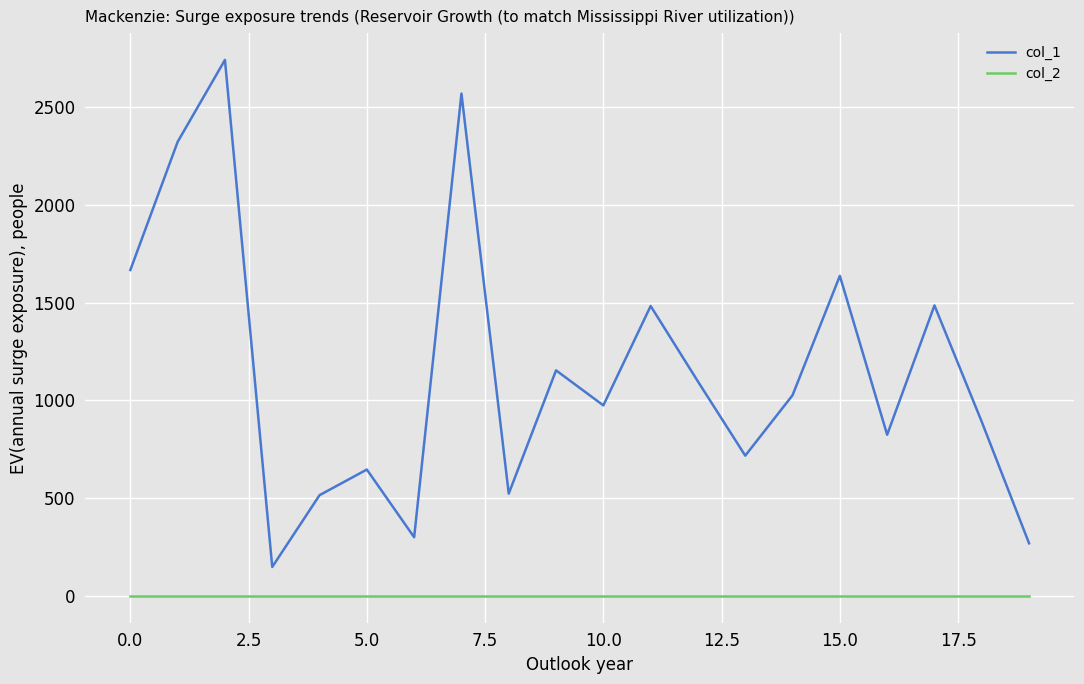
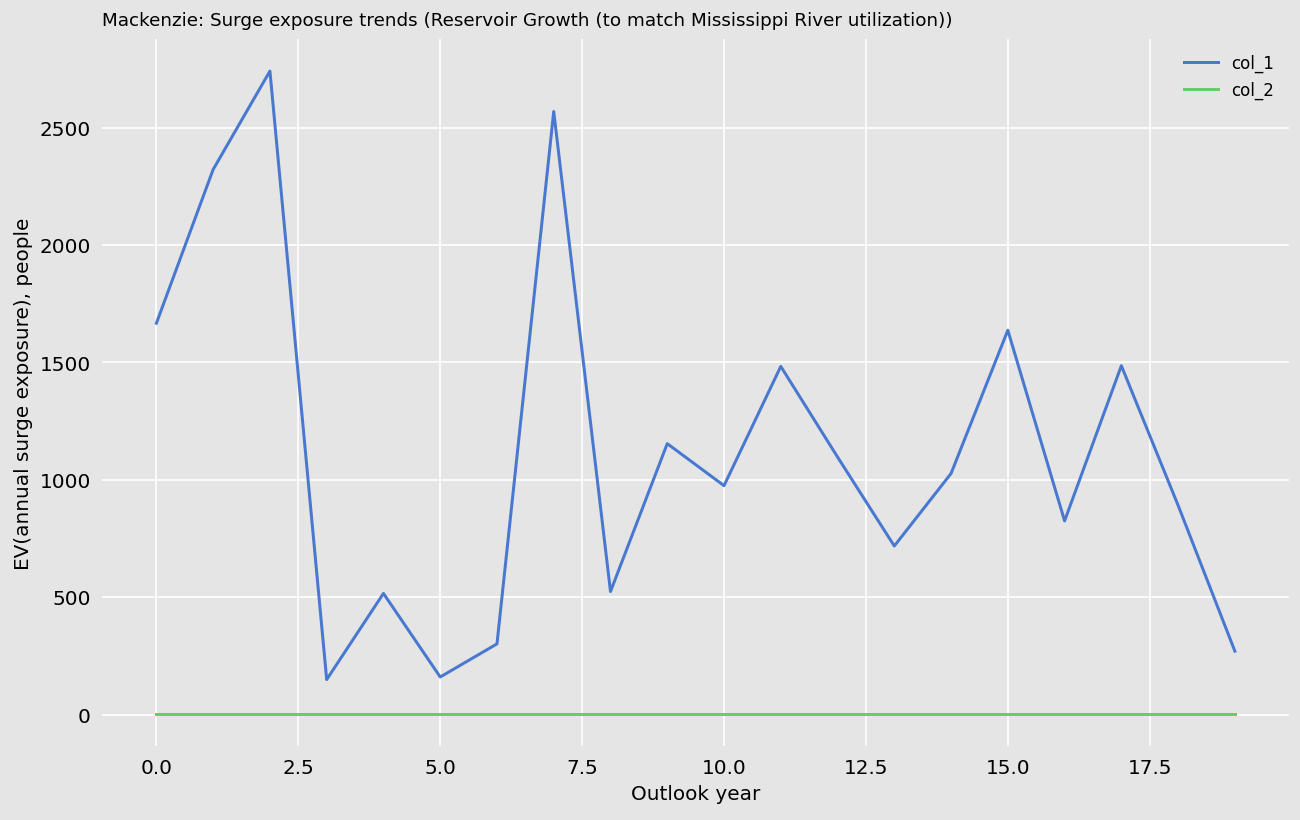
col_1, 5.0: 650 -> 160
